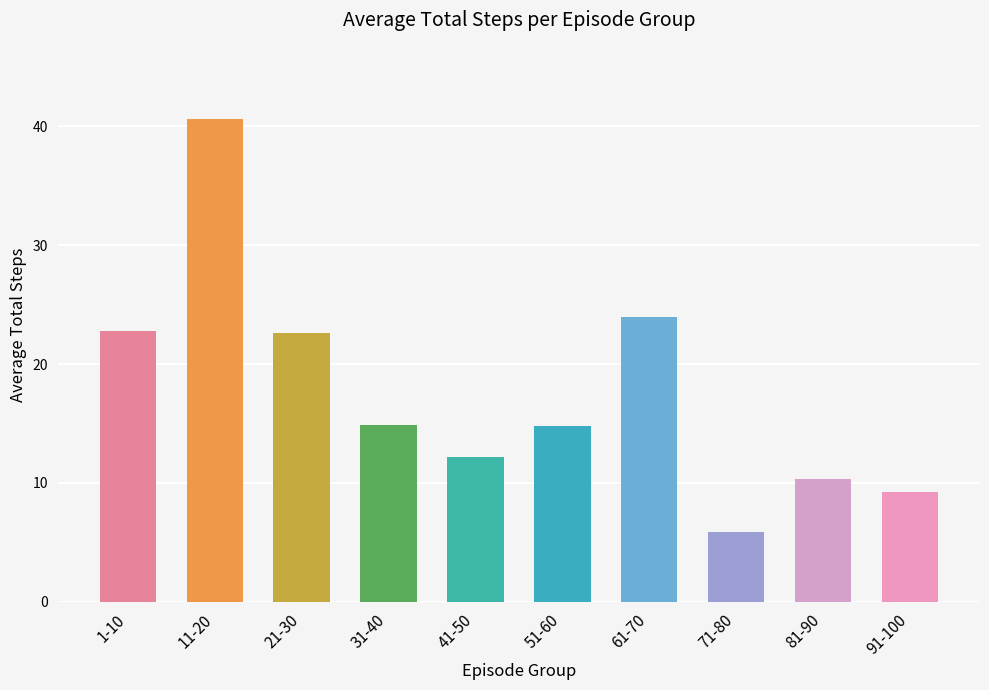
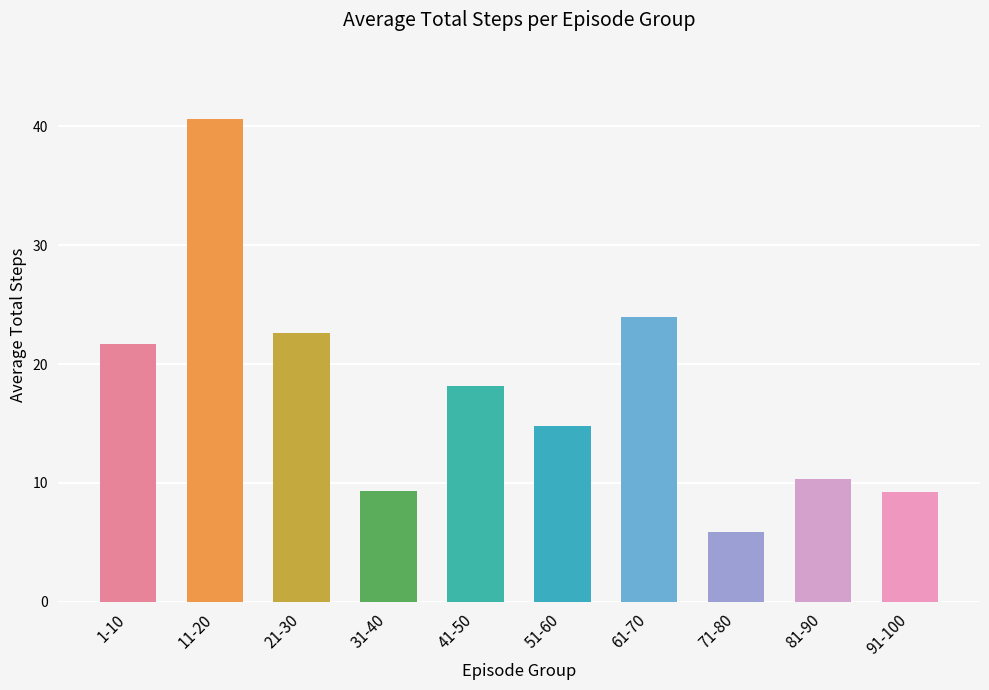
1-10: 22.8 -> 21.7
31-40: 14.9 -> 9.3
41-50: 12.2 -> 18.2
